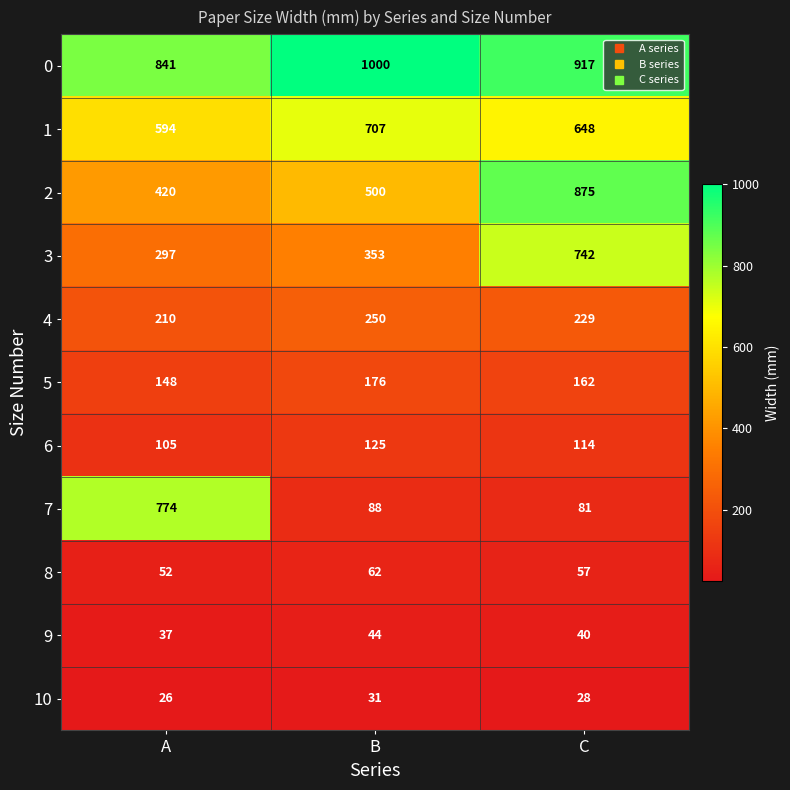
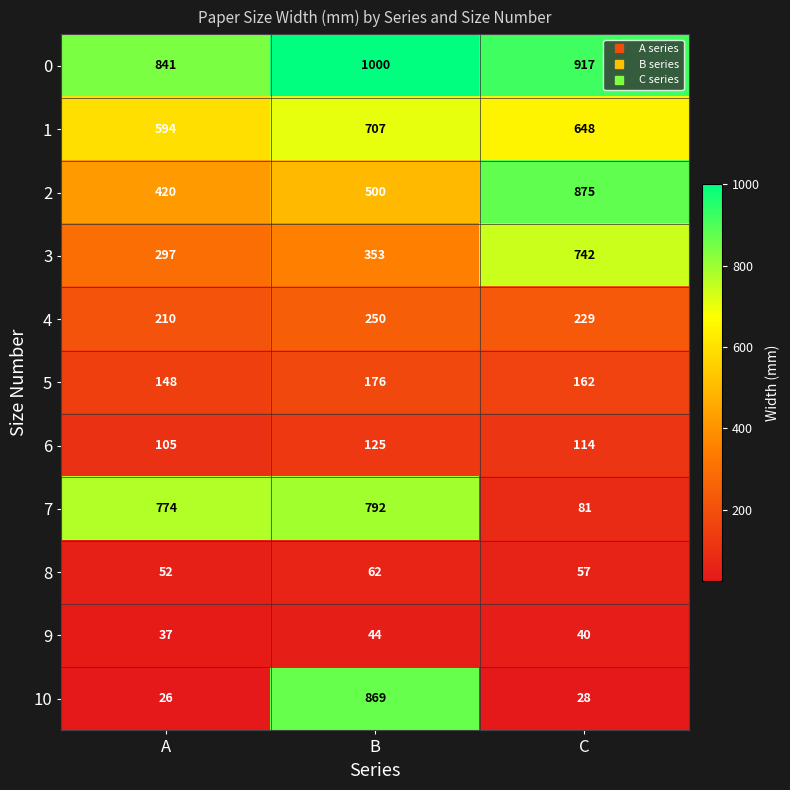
7, B: 88 -> 792
10, B: 31 -> 869
